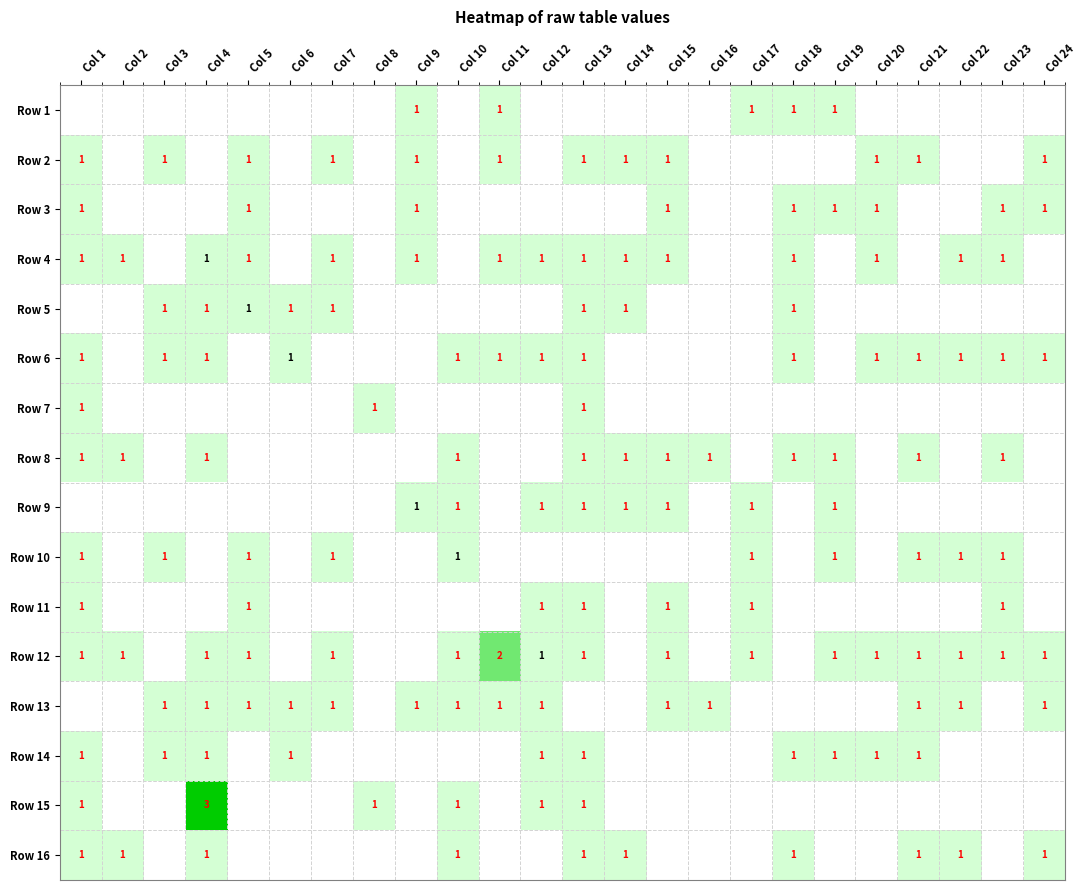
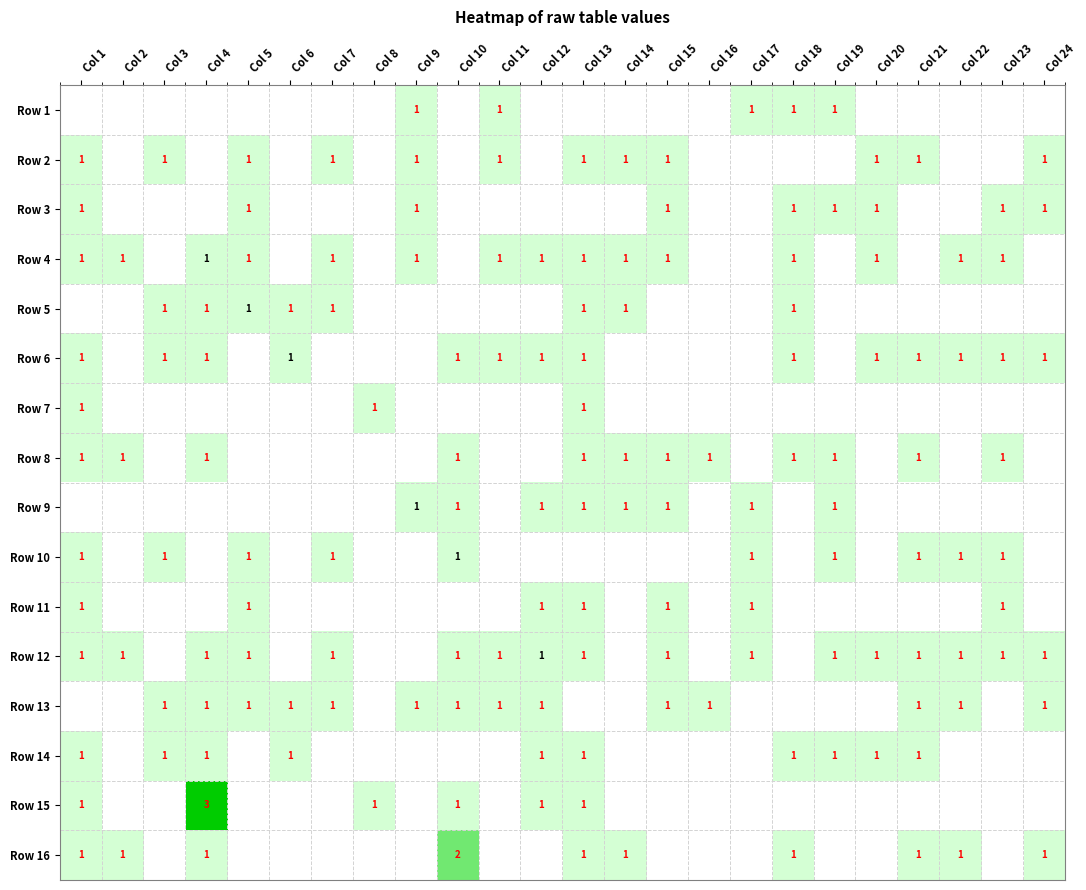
Row 12, Col 11: 2 -> 1
Row 16, Col 10: 1 -> 2
